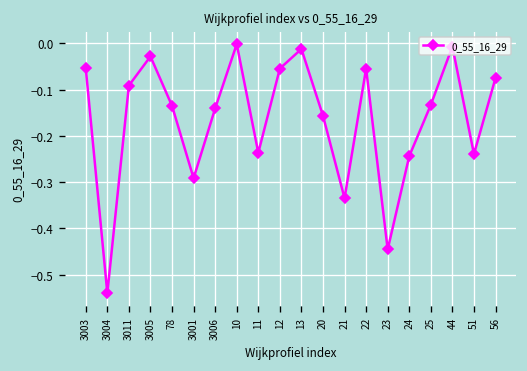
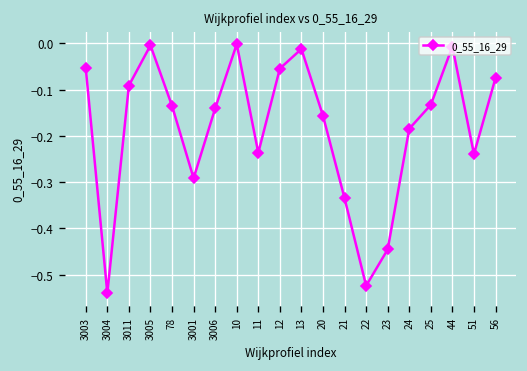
3005: -0.03 -> 0.00
22: -0.05 -> -0.52
24: -0.24 -> -0.18
